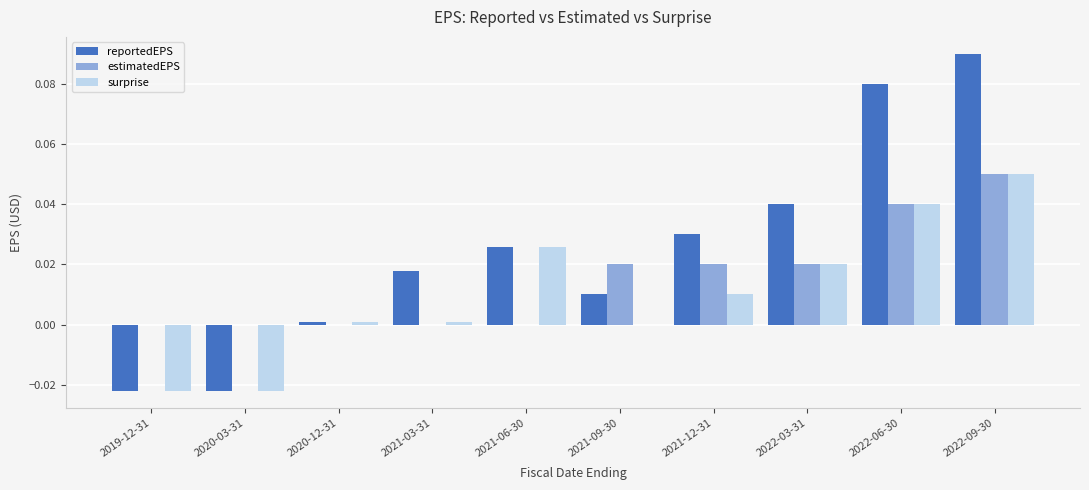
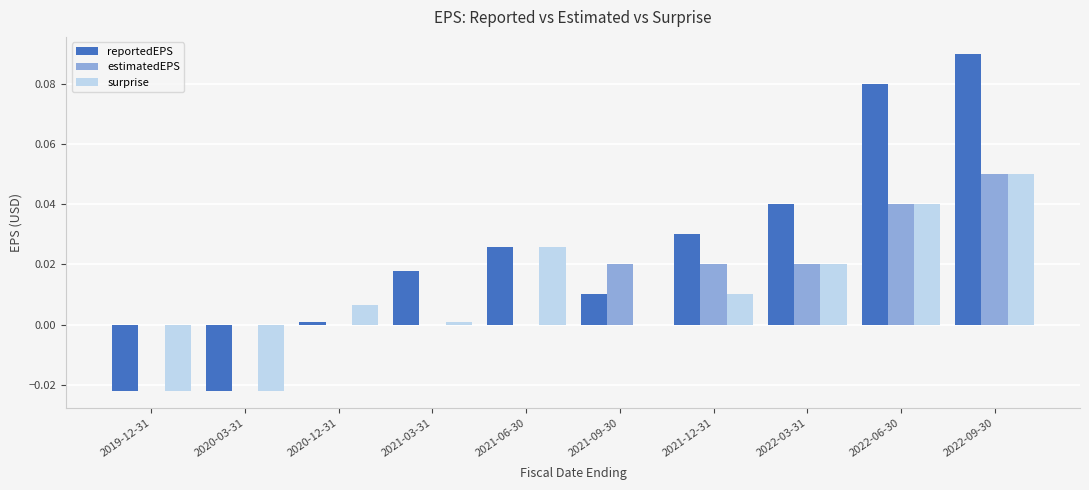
surprise, 2020-12-31: 0.001 -> 0.006
